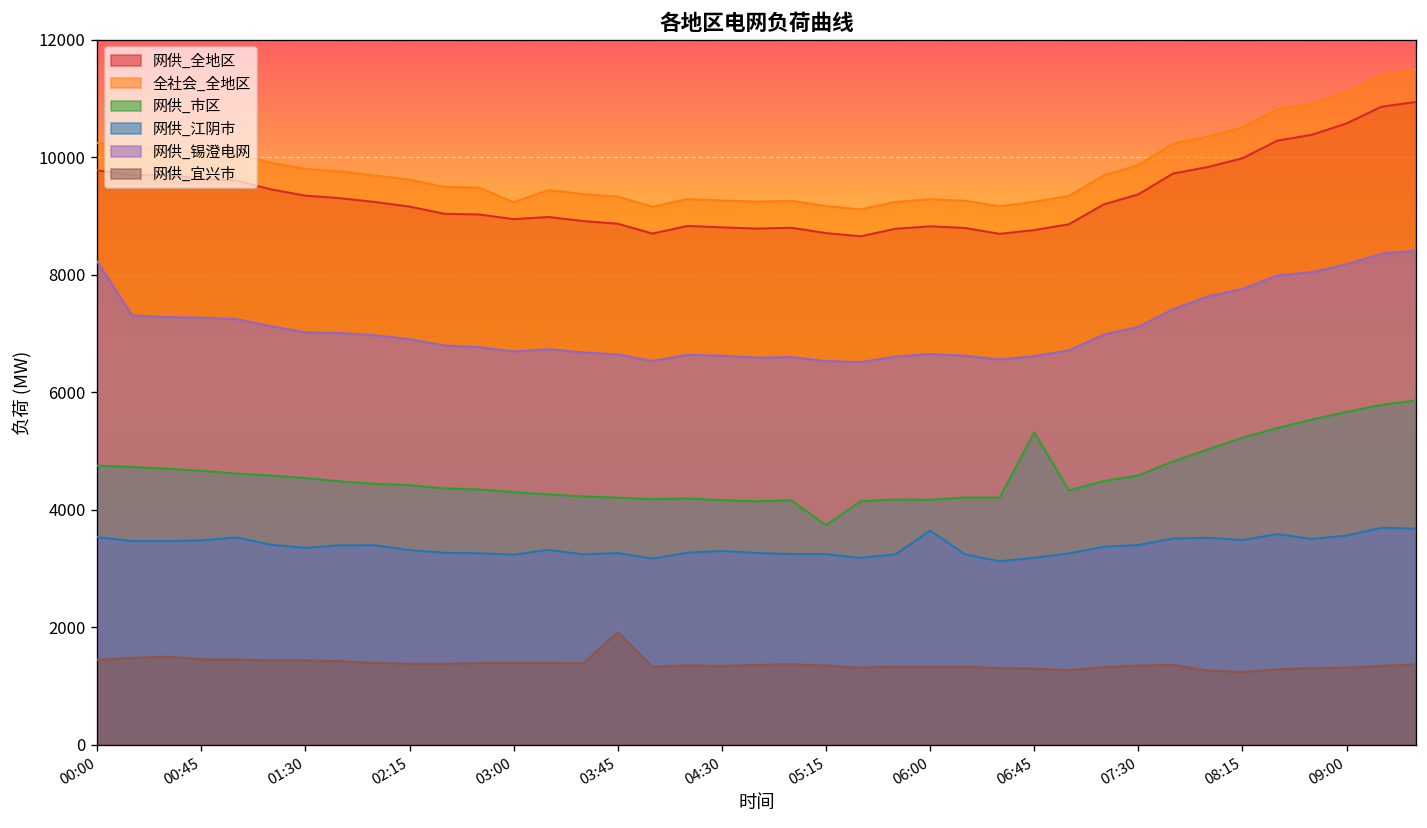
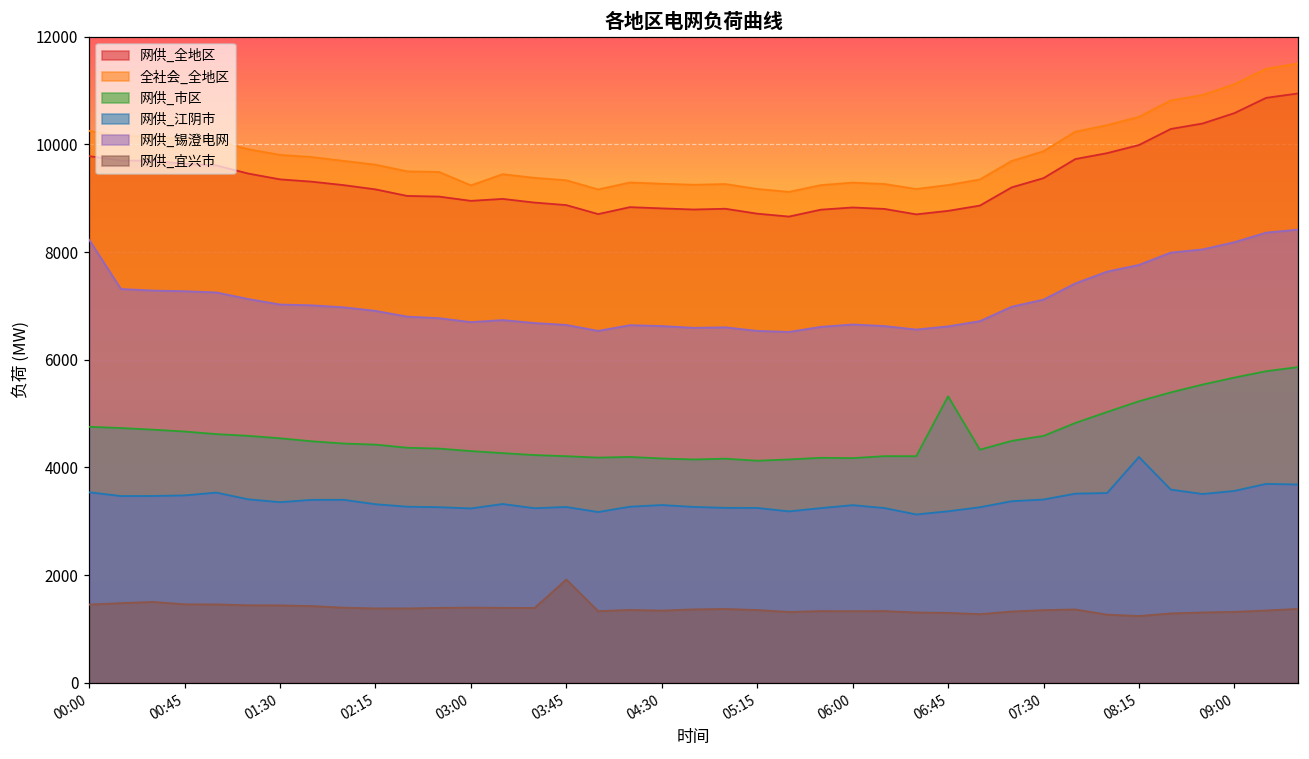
网供_市区, 05:15: 3700 -> 4100
网供_江阴市, 06:00: 3600 -> 3300
网供_江阴市, 08:15: 3500 -> 4200
